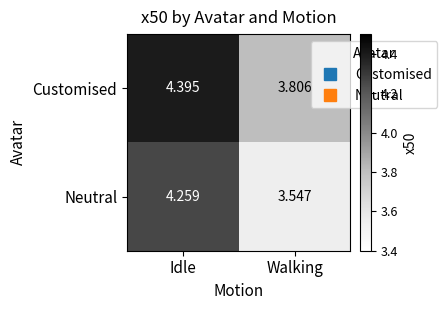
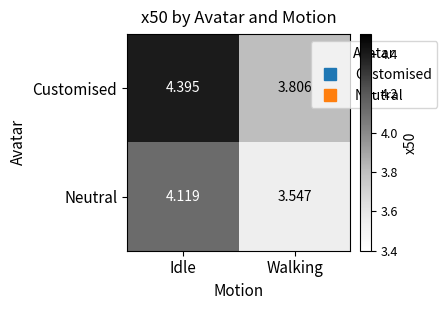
Neutral, Idle: 4.259 -> 4.119
